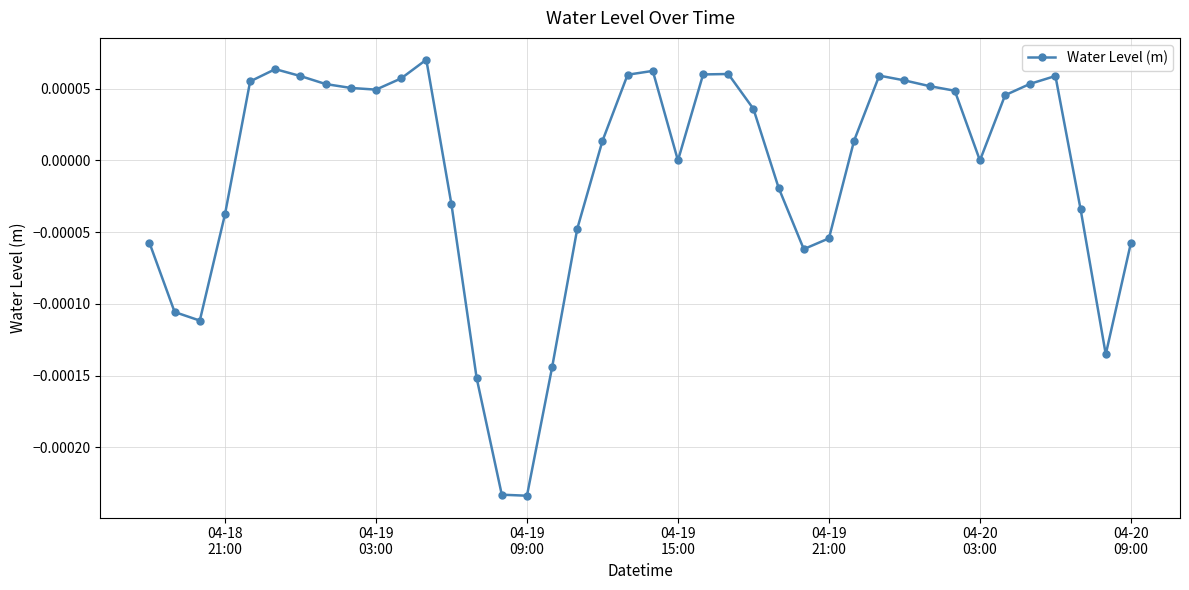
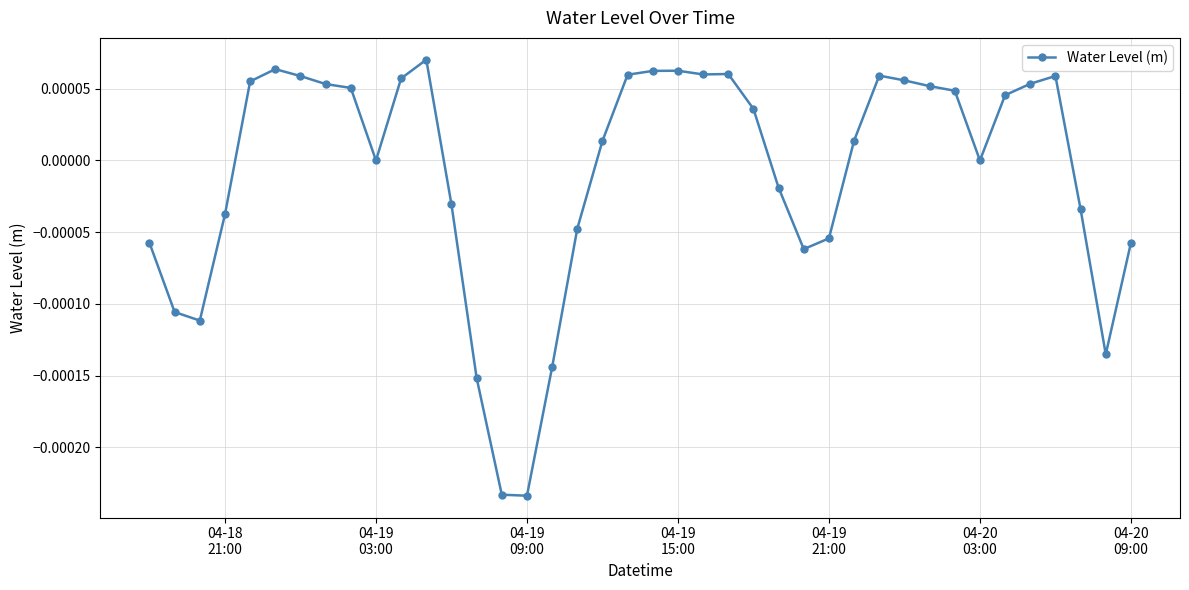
04-19 03:00: 0.00005 -> 0.00000
04-19 15:00: 0.0000 -> 0.0001
